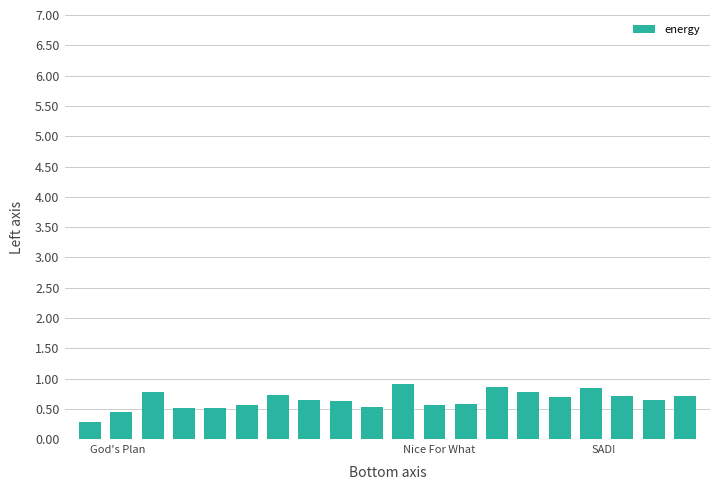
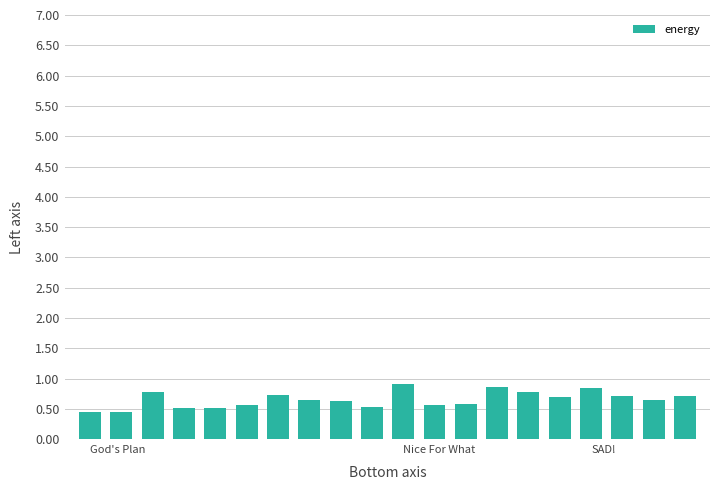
God's Plan: 0.3 -> 0.4
